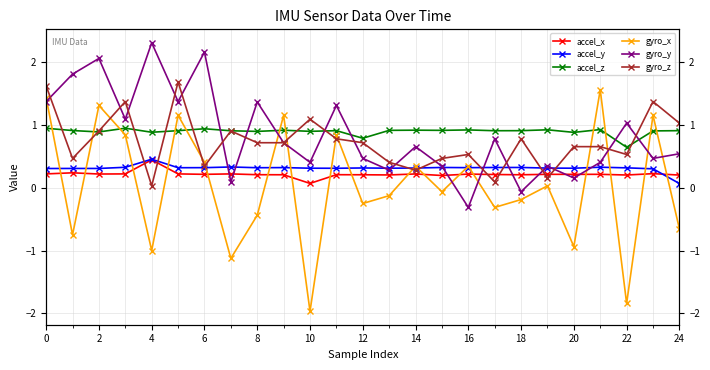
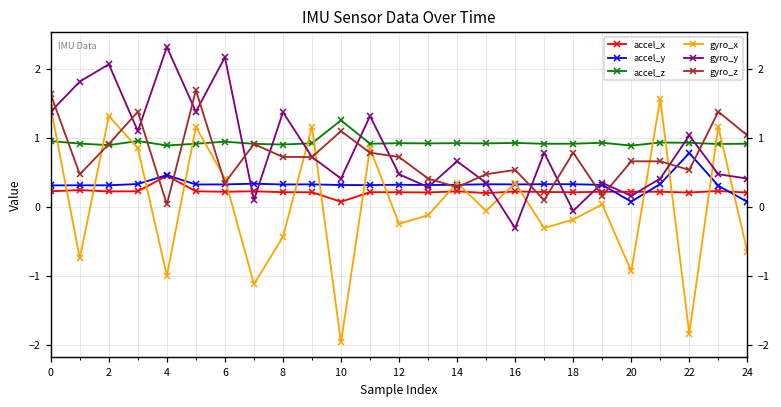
accel_z, 10: 0.9 -> 1.3
accel_z, 12: 0.8 -> 0.9
accel_y, 20: 0.3 -> 0.1
accel_y, 22: 0.3 -> 0.8
accel_z, 22: 0.6 -> 0.9
gyro_y, 24: 0.5 -> 0.4
